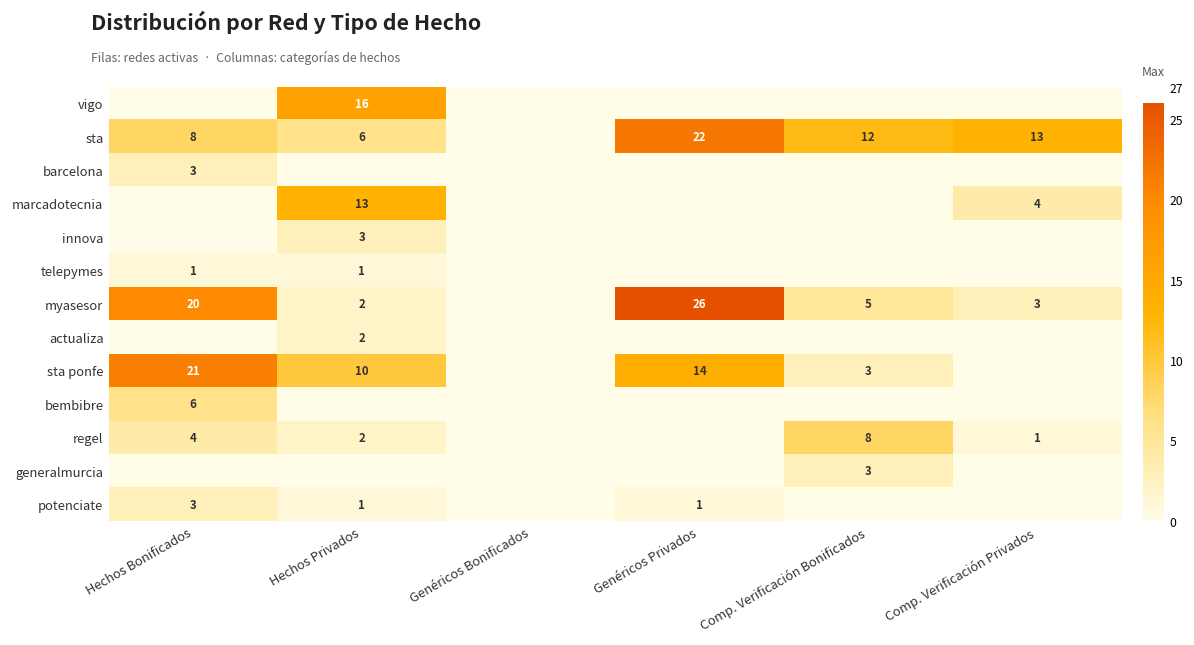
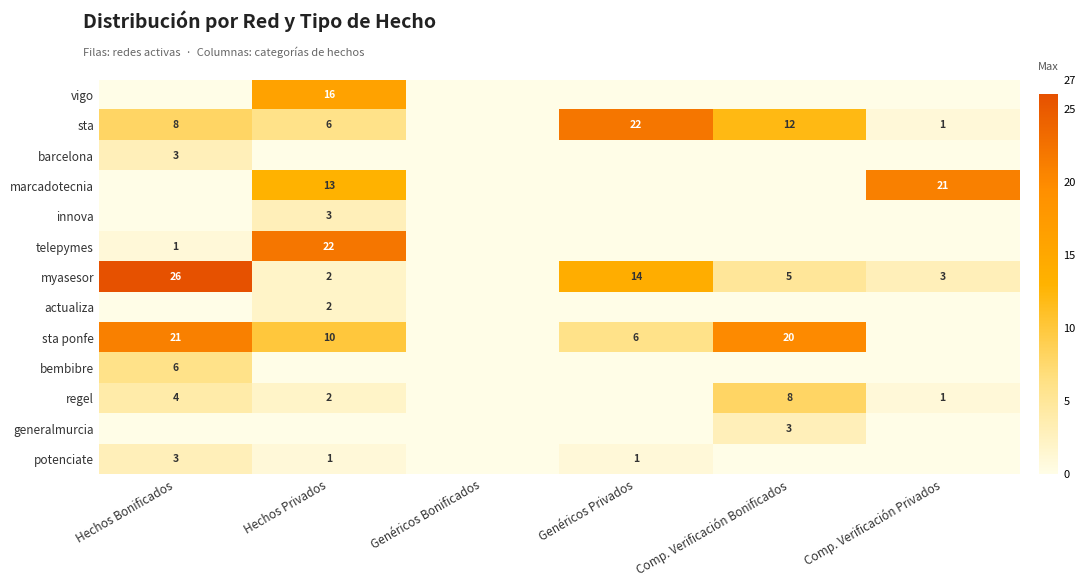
sta, Comp. Verificación Privados: 13 -> 1
marcadotecnia, Comp. Verificación Privados: 4 -> 21
telepymes, Hechos Privados: 1 -> 22
myasesor, Hechos Bonificados: 20 -> 26
myasesor, Genéricos Privados: 26 -> 14
sta ponfe, Genéricos Privados: 14 -> 6
sta ponfe, Comp. Verificación Bonificados: 3 -> 20
